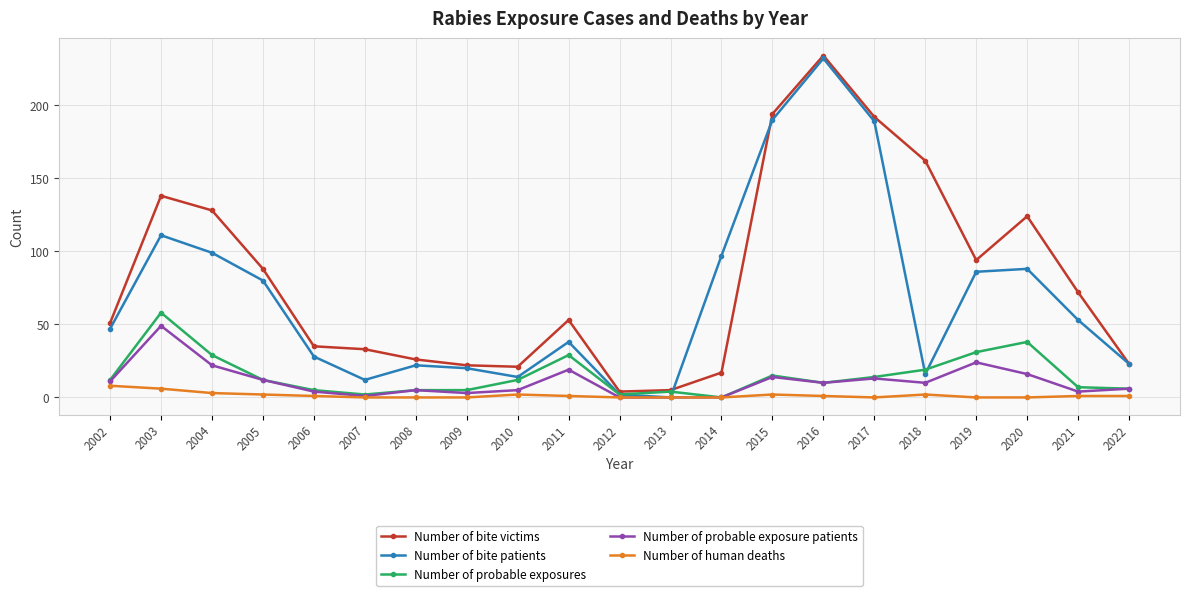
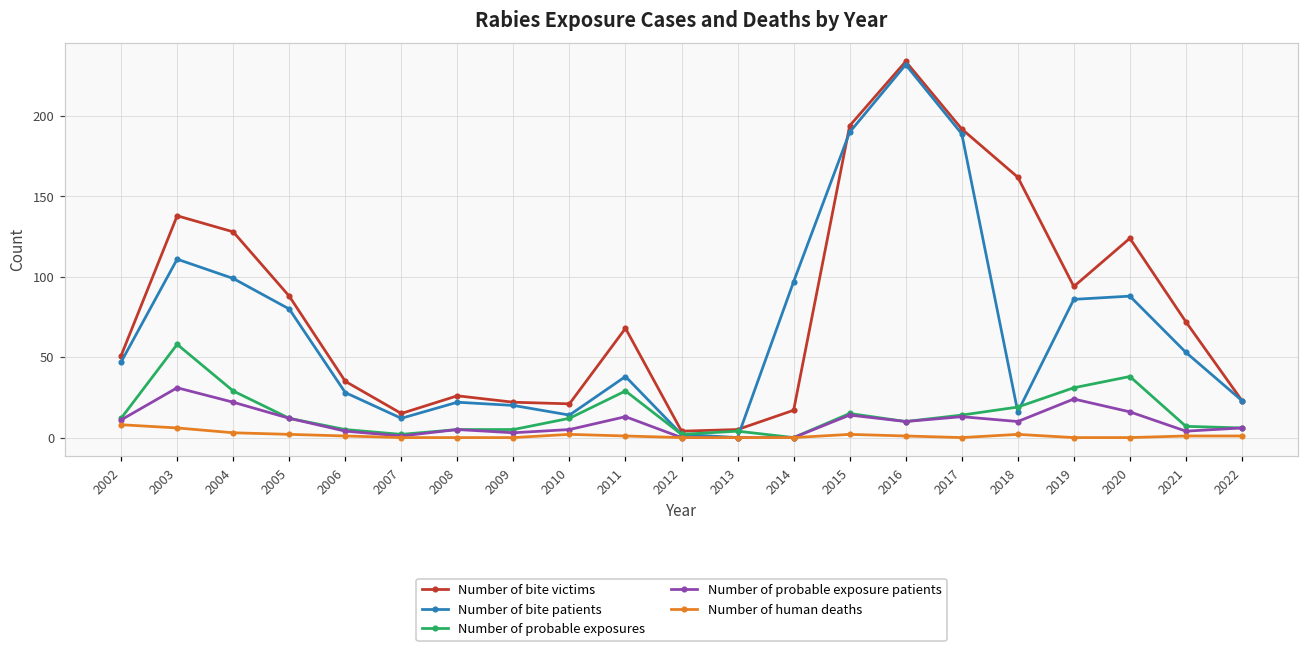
Number of probable exposure patients, 2003: 49 -> 31
Number of bite victims, 2007: 33 -> 15
Number of bite victims, 2011: 53 -> 68
Number of probable exposure patients, 2011: 19 -> 13
